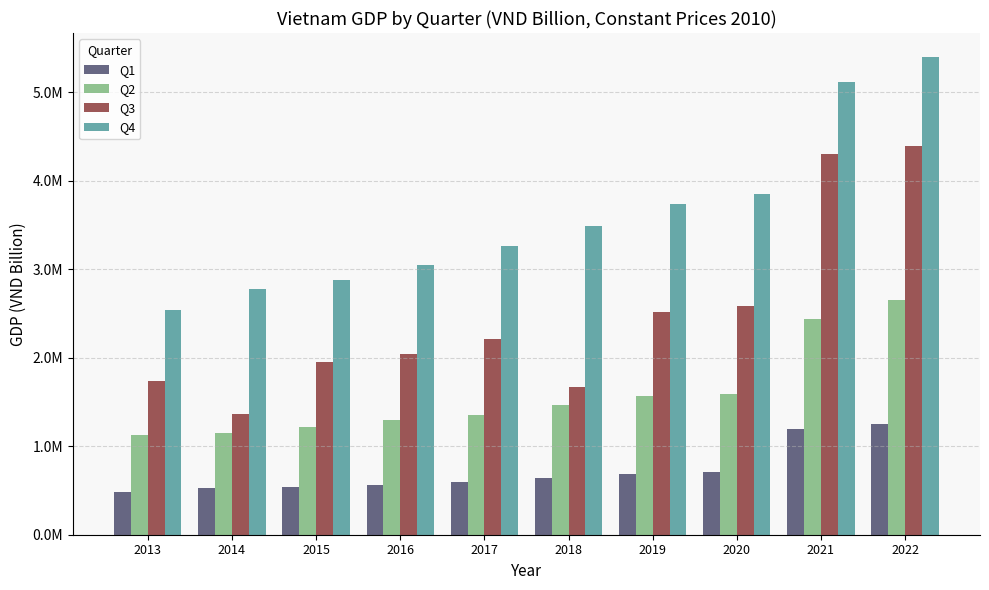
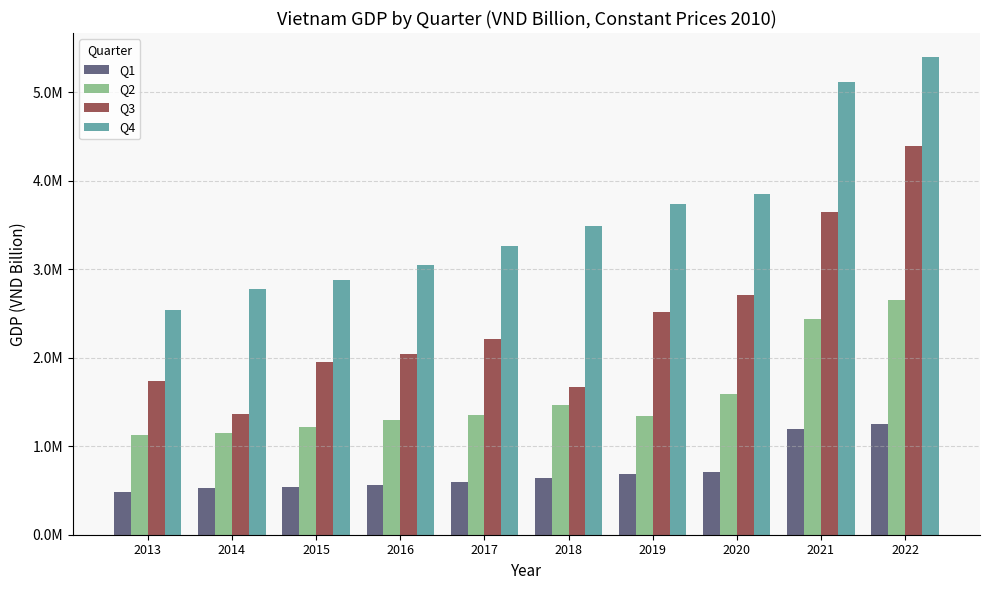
Q2, 2019: 1600000 -> 1300000
Q3, 2020: 2600000 -> 2700000
Q3, 2021: 4300000 -> 3600000
